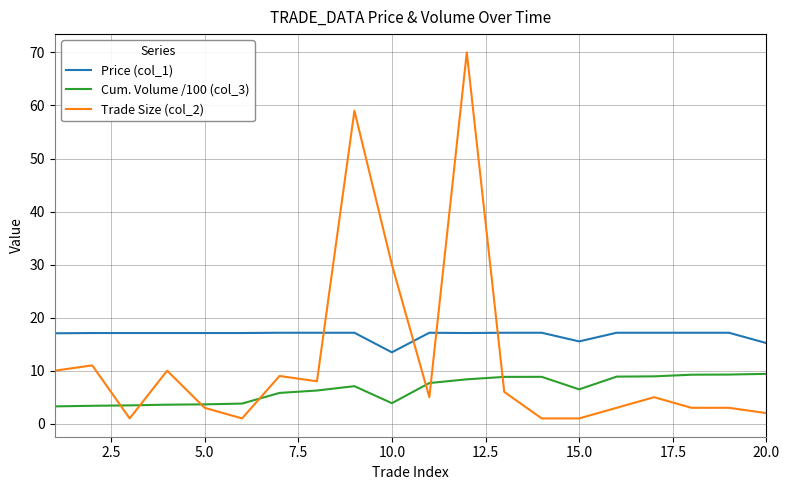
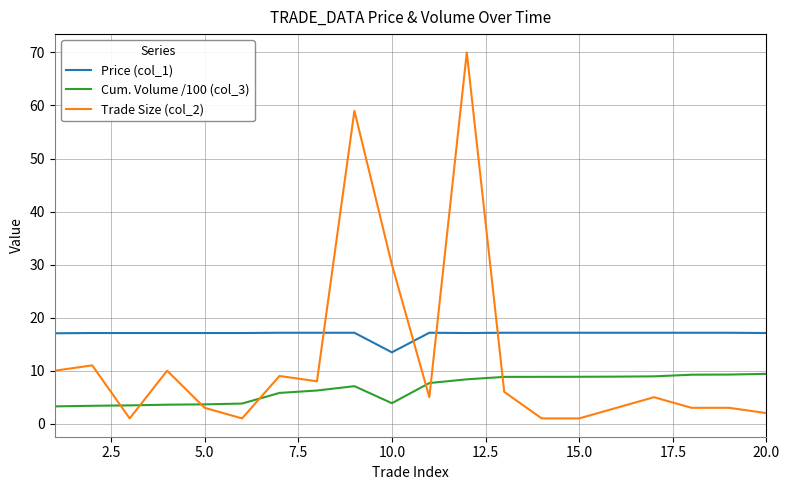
Price (col_1), 15.0: 16 -> 17
Cum. Volume /100 (col_3), 15.0: 6 -> 9
Price (col_1), 20.0: 15 -> 17
